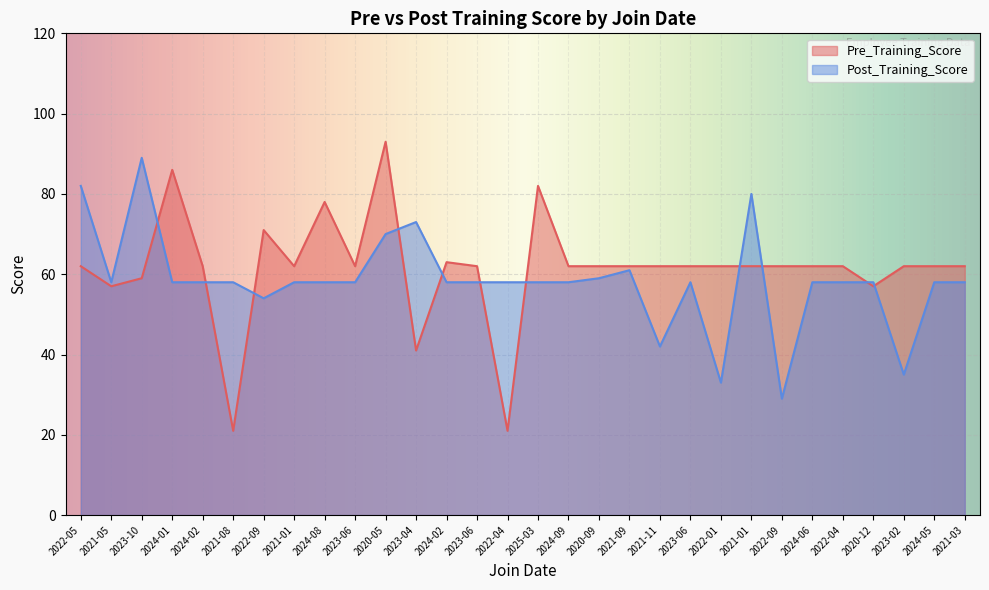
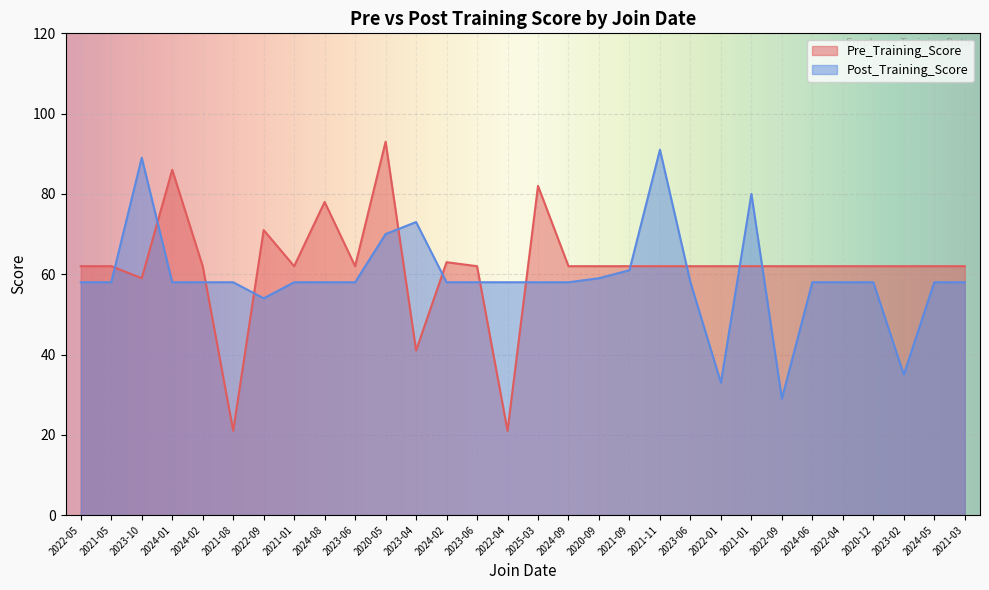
Post_Training_Score, 2022-05: 82 -> 58
Pre_Training_Score, 2021-05: 57 -> 62
Post_Training_Score, 2021-11: 42 -> 91
Pre_Training_Score, 2020-12: 57 -> 62
